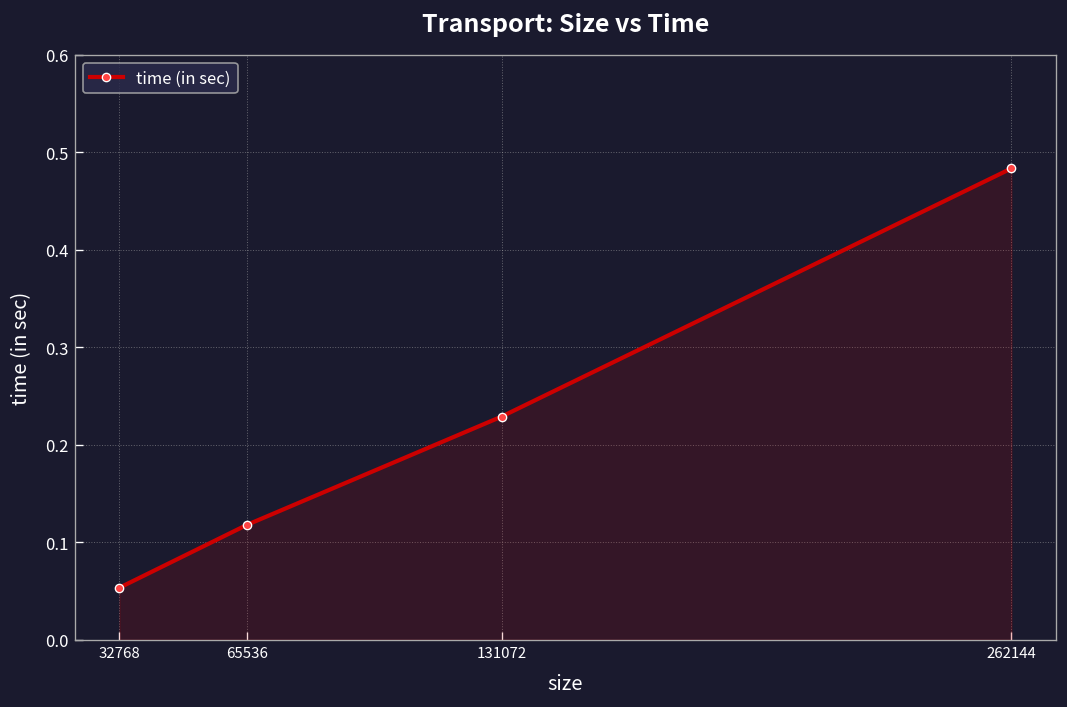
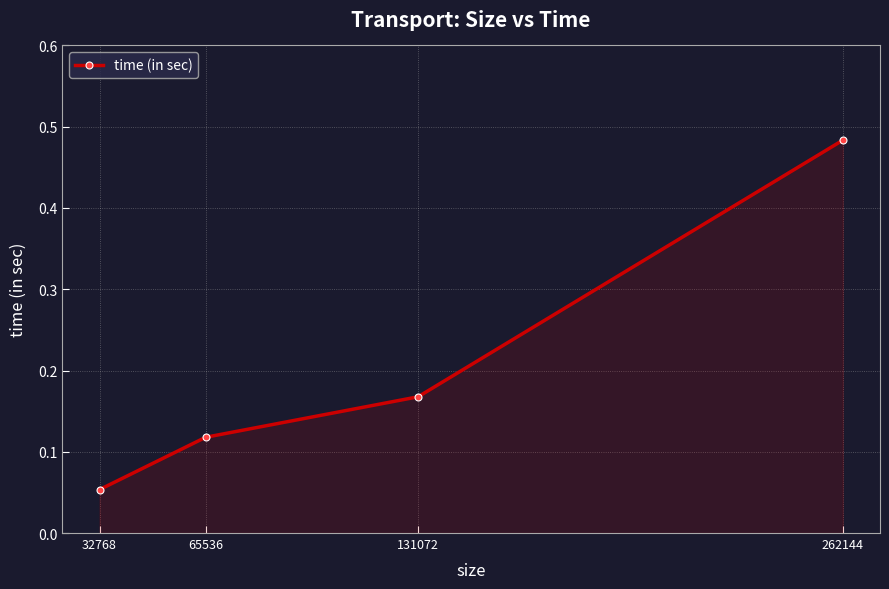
131072: 0.23 -> 0.17
